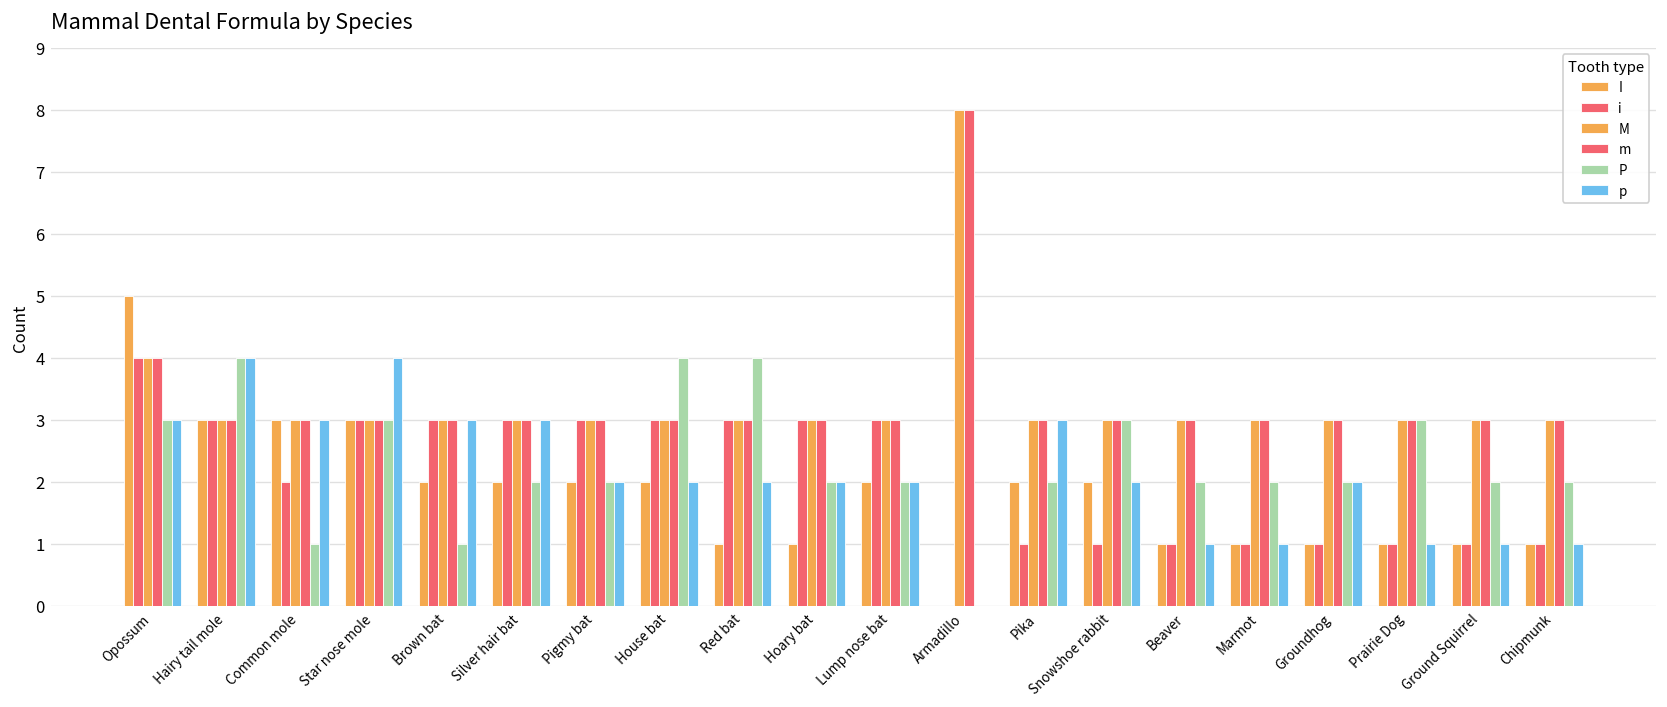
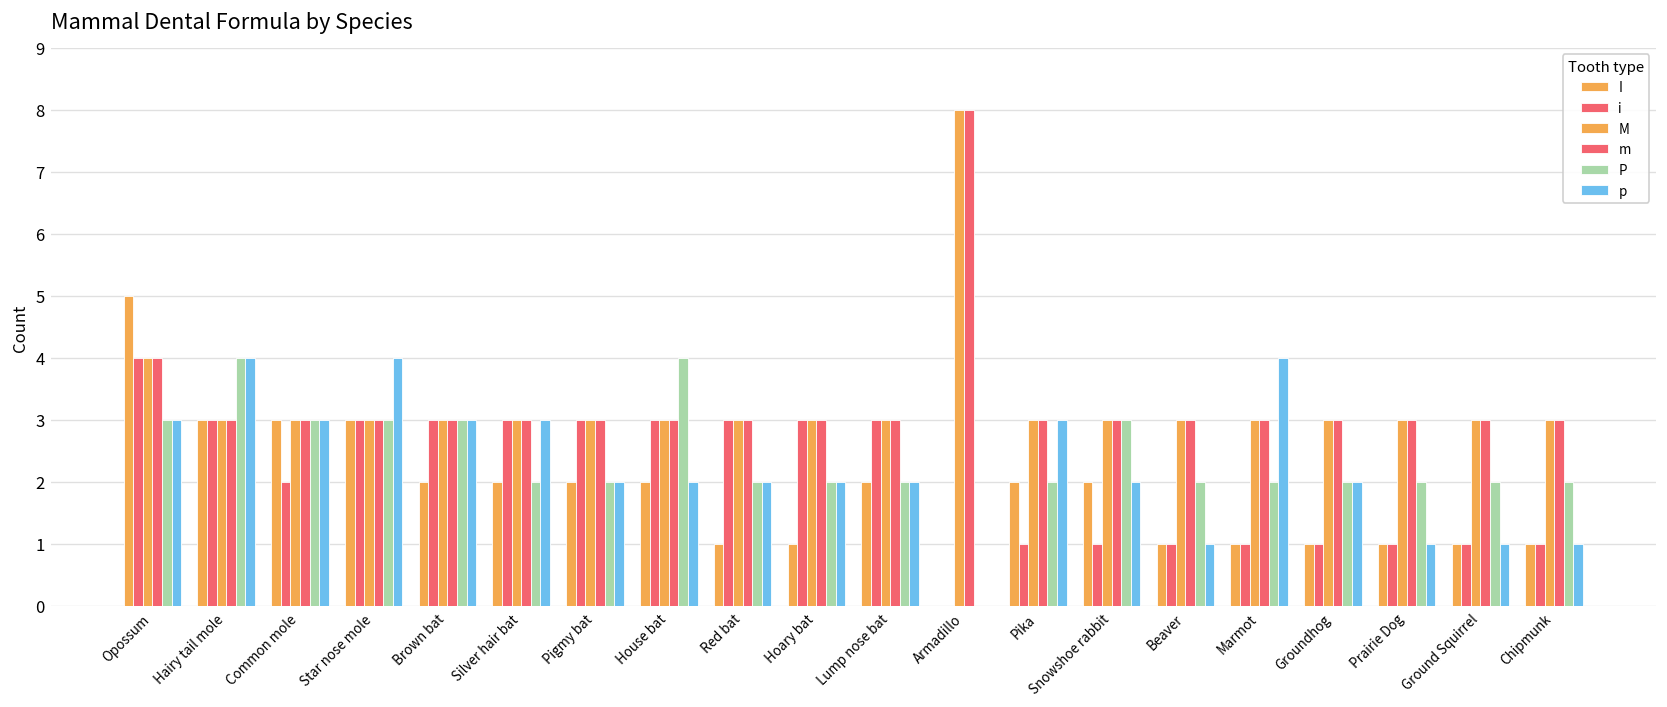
P, Common mole: 1 -> 3
P, Brown bat: 1 -> 3
P, Red bat: 4 -> 2
p, Marmot: 1 -> 4
P, Prairie Dog: 3 -> 2
